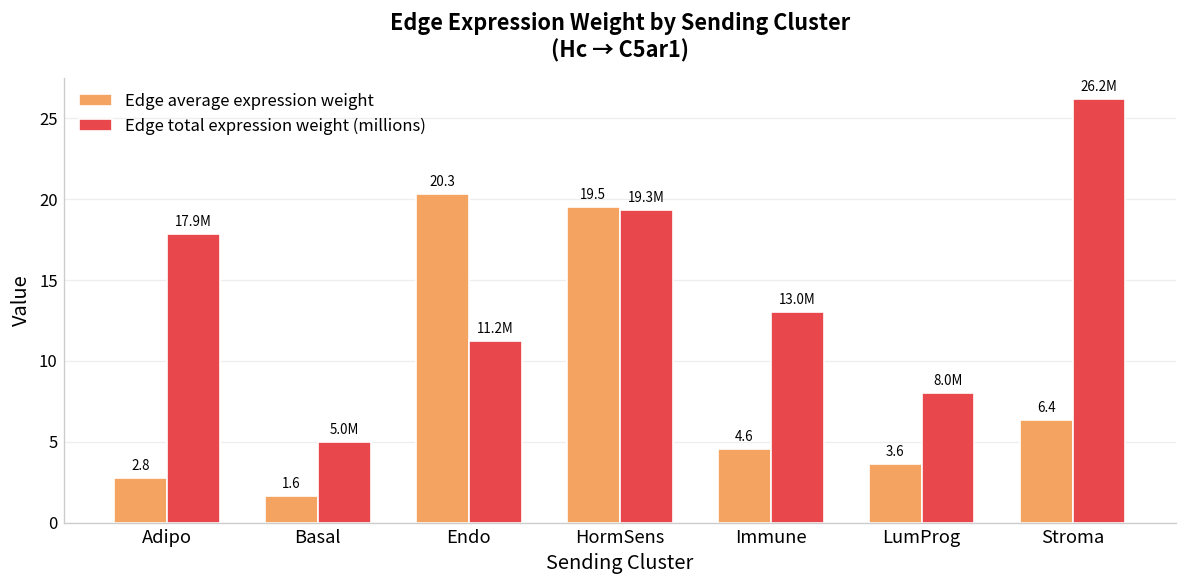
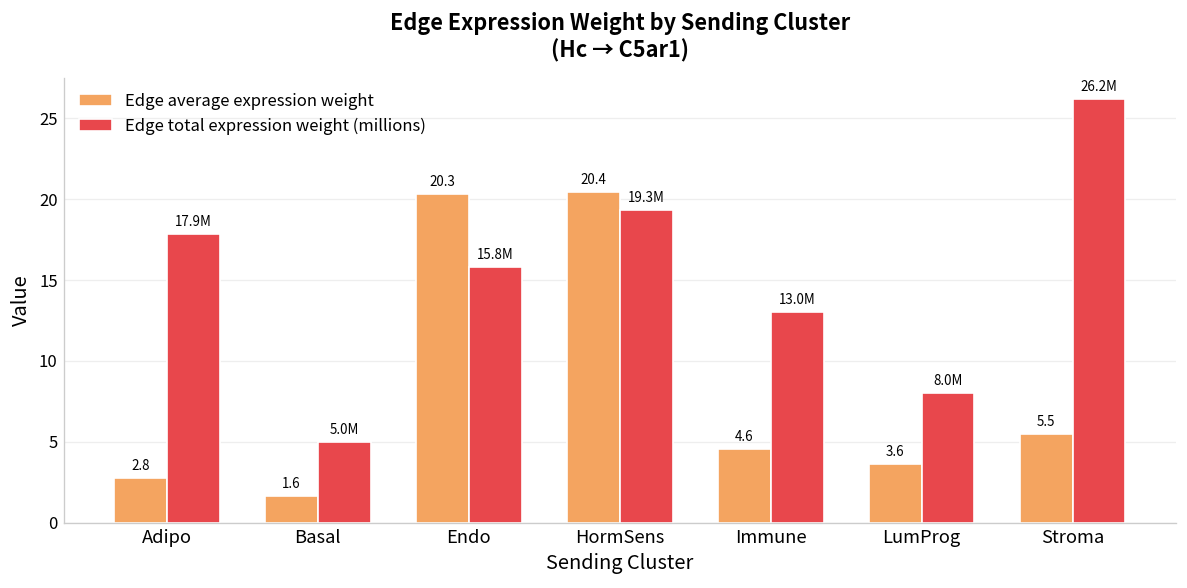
Edge total expression weight (millions), Endo: 11.2M -> 15.8M
Edge average expression weight, HormSens: 19.5 -> 20.4
Edge average expression weight, Stroma: 6.4 -> 5.5
